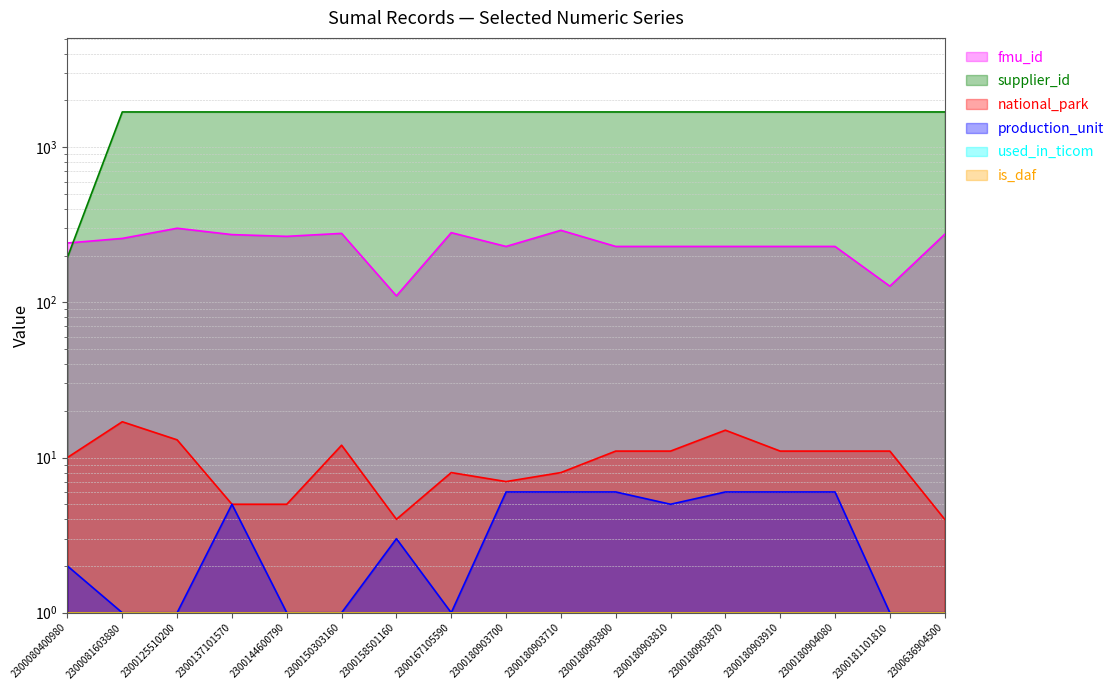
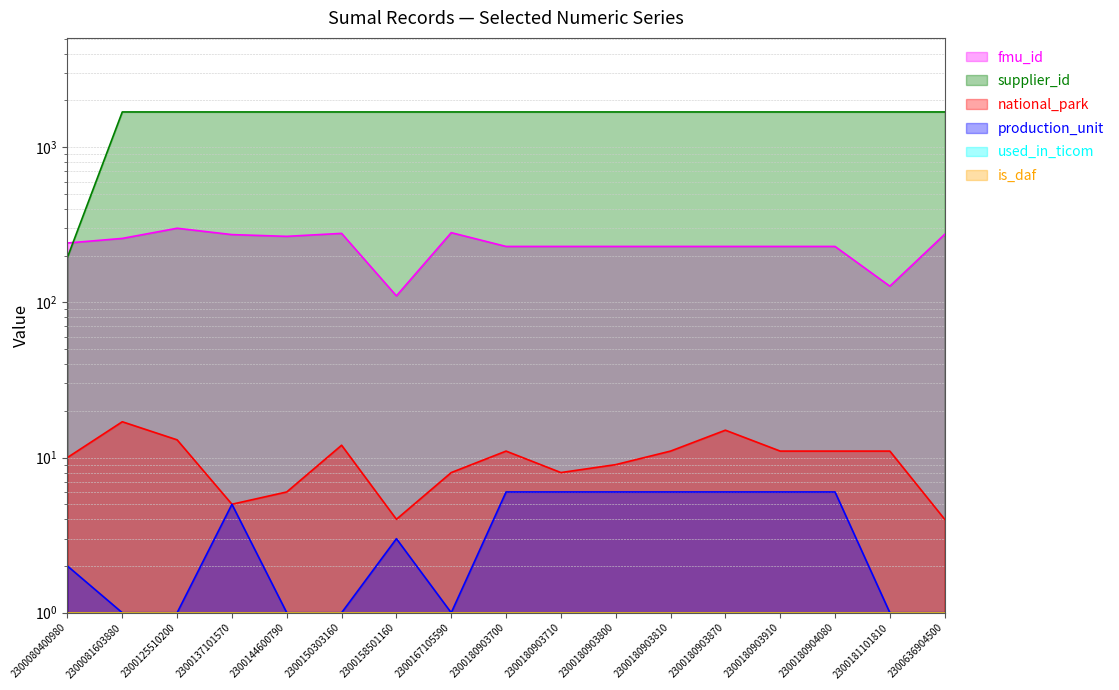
national_park, 2300144600790: 5 -> 6
national_park, 2300180903700: 7 -> 11
fmu_id, 2300180903710: 290 -> 230
national_park, 2300180903800: 11 -> 9
production_unit, 2300180903810: 5 -> 6
